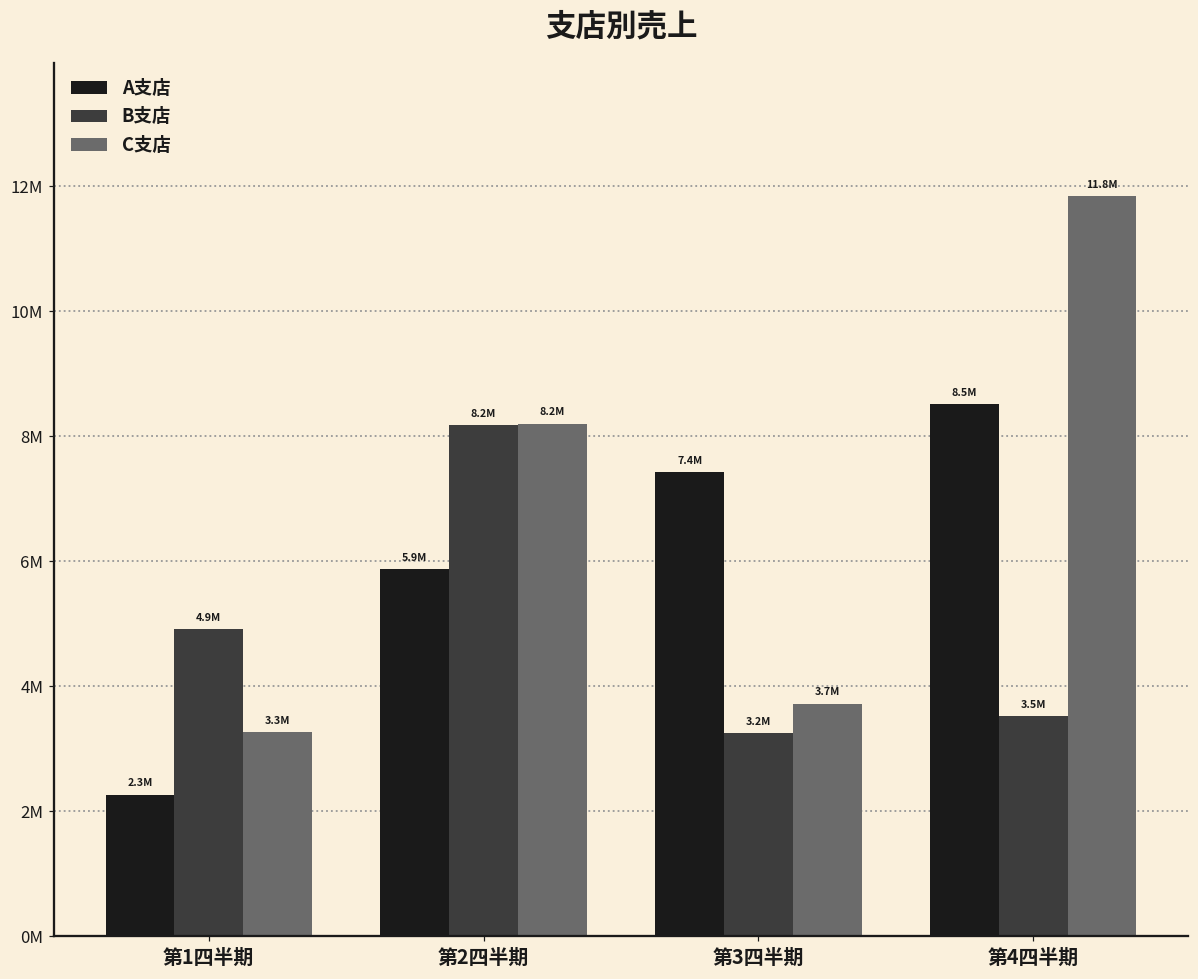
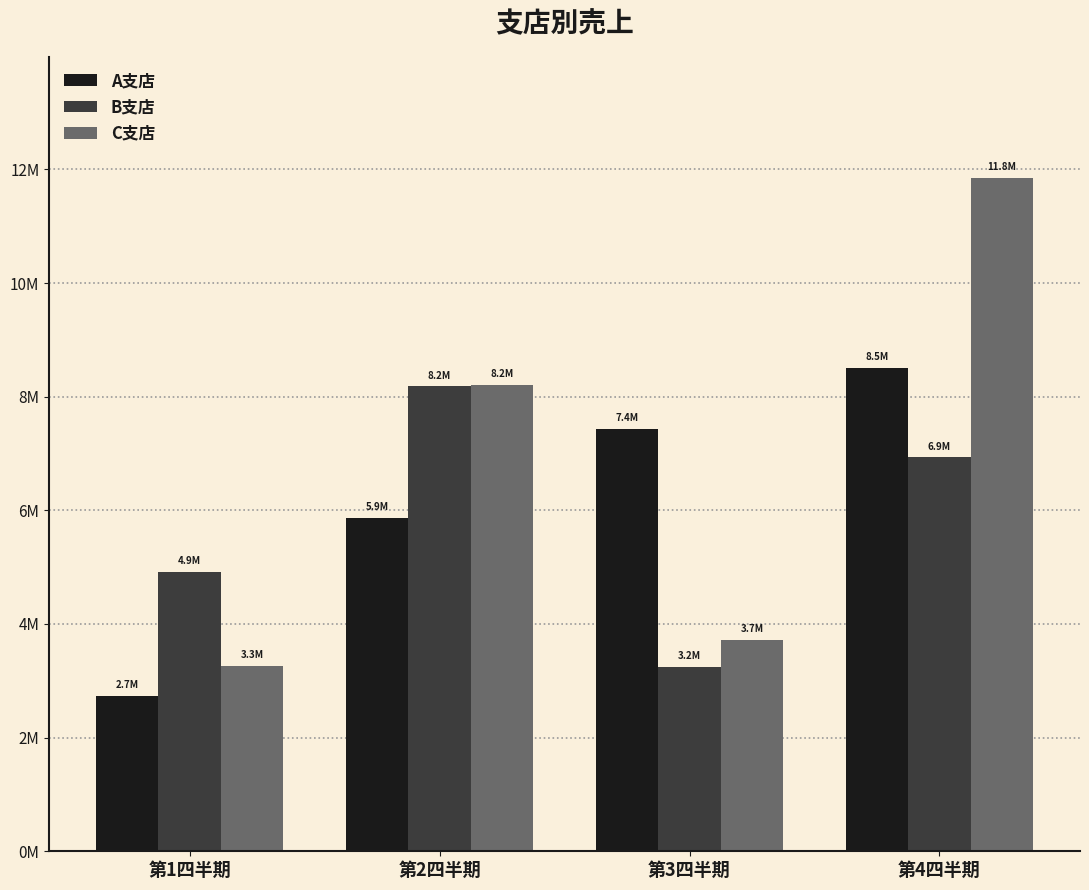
A支店, 第1四半期: 2.3M -> 2.7M
B支店, 第4四半期: 3.5M -> 6.9M
